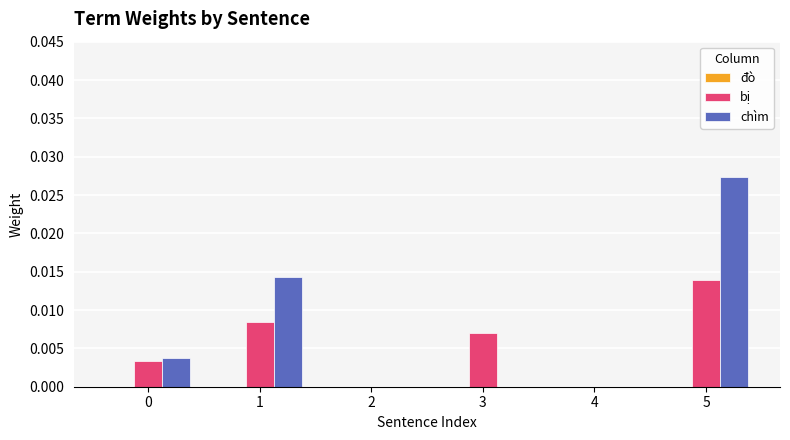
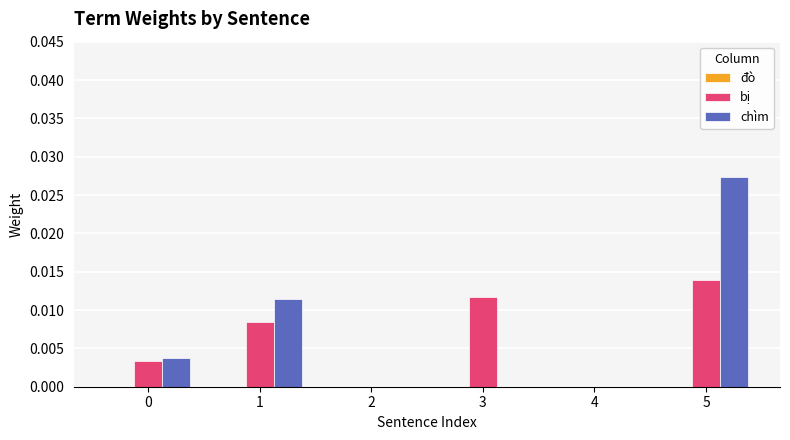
chìm, 1: 0.014 -> 0.011
bị, 3: 0.007 -> 0.012
